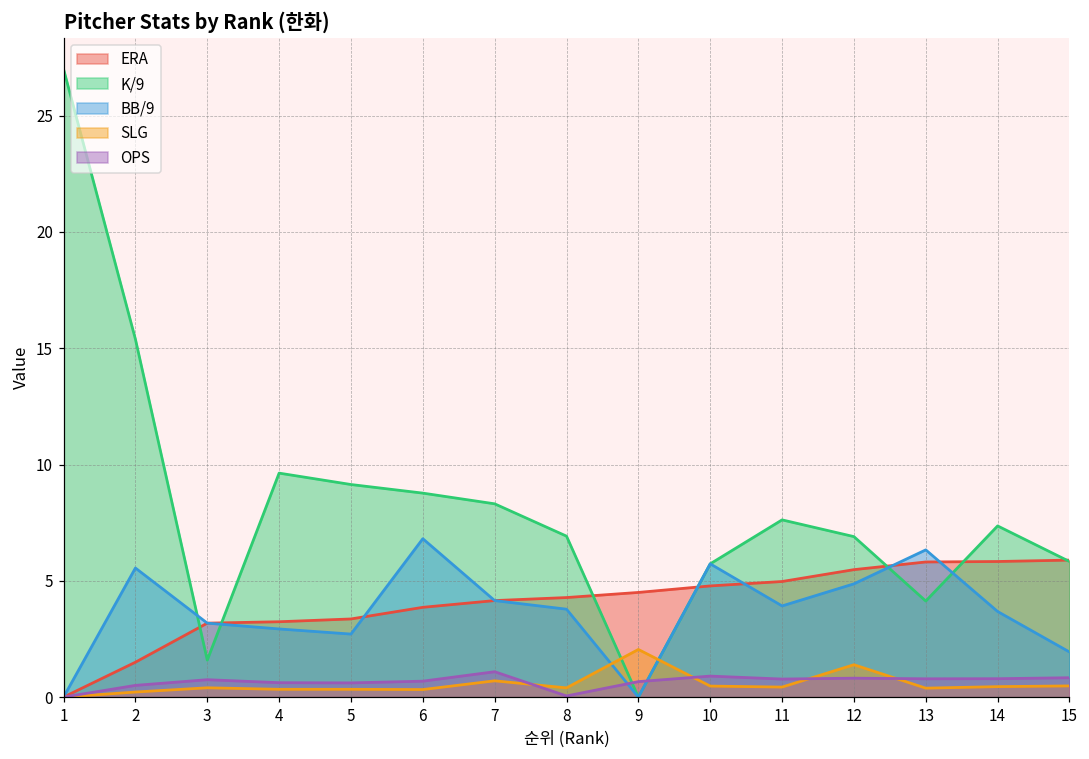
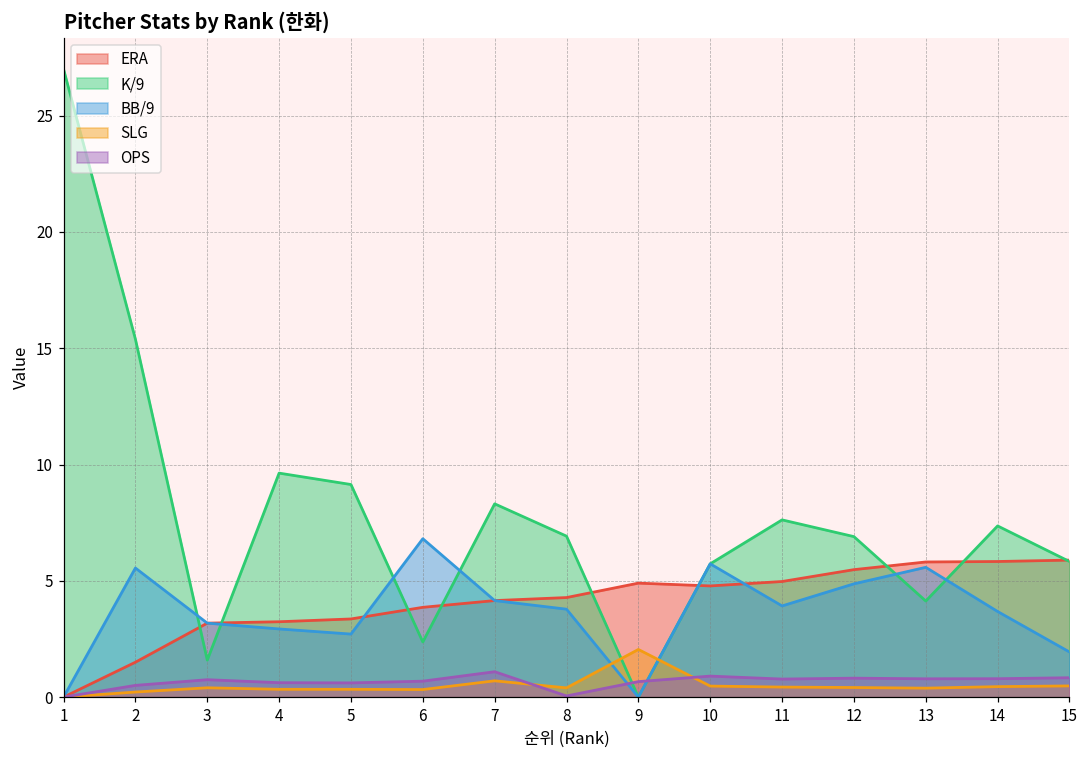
K/9, 6: 8.8 -> 2.4
ERA, 9: 4.5 -> 4.9
SLG, 12: 1.4 -> 0.4
BB/9, 13: 6.3 -> 5.6
